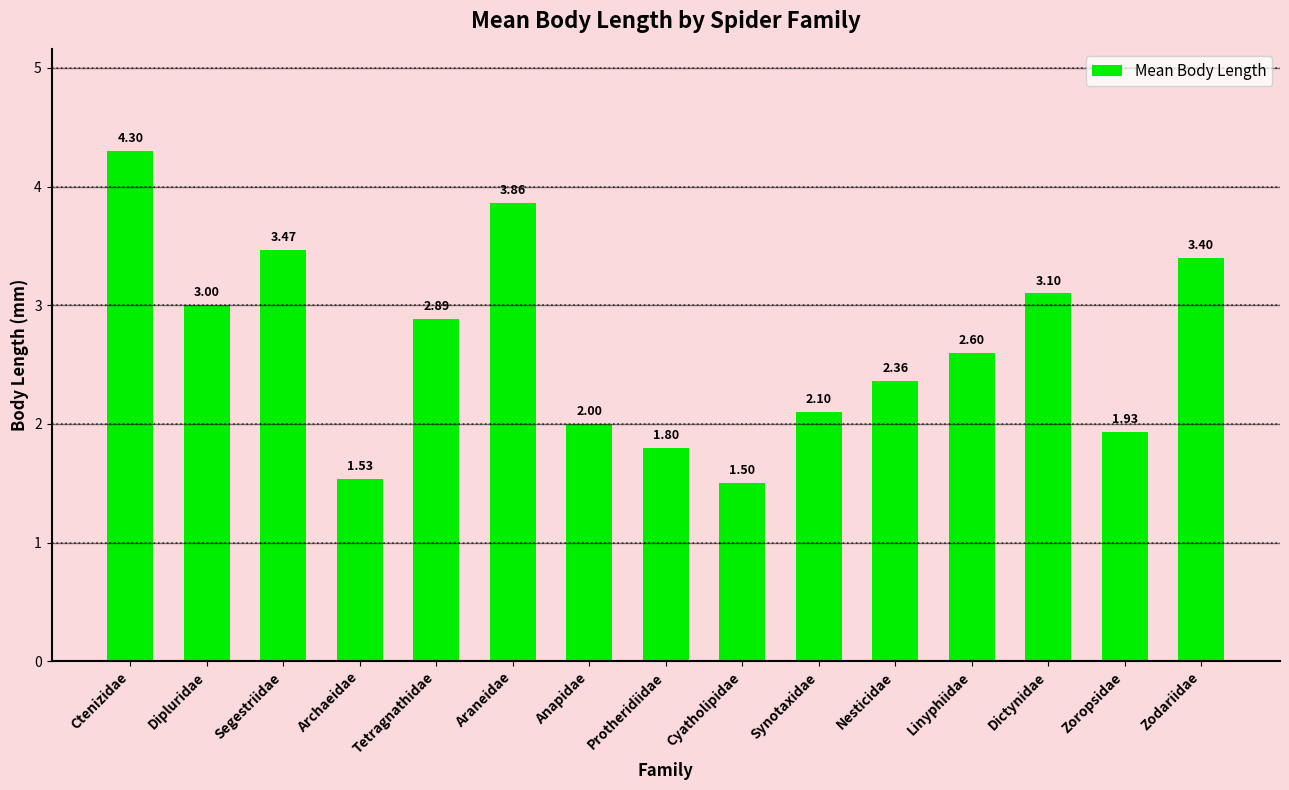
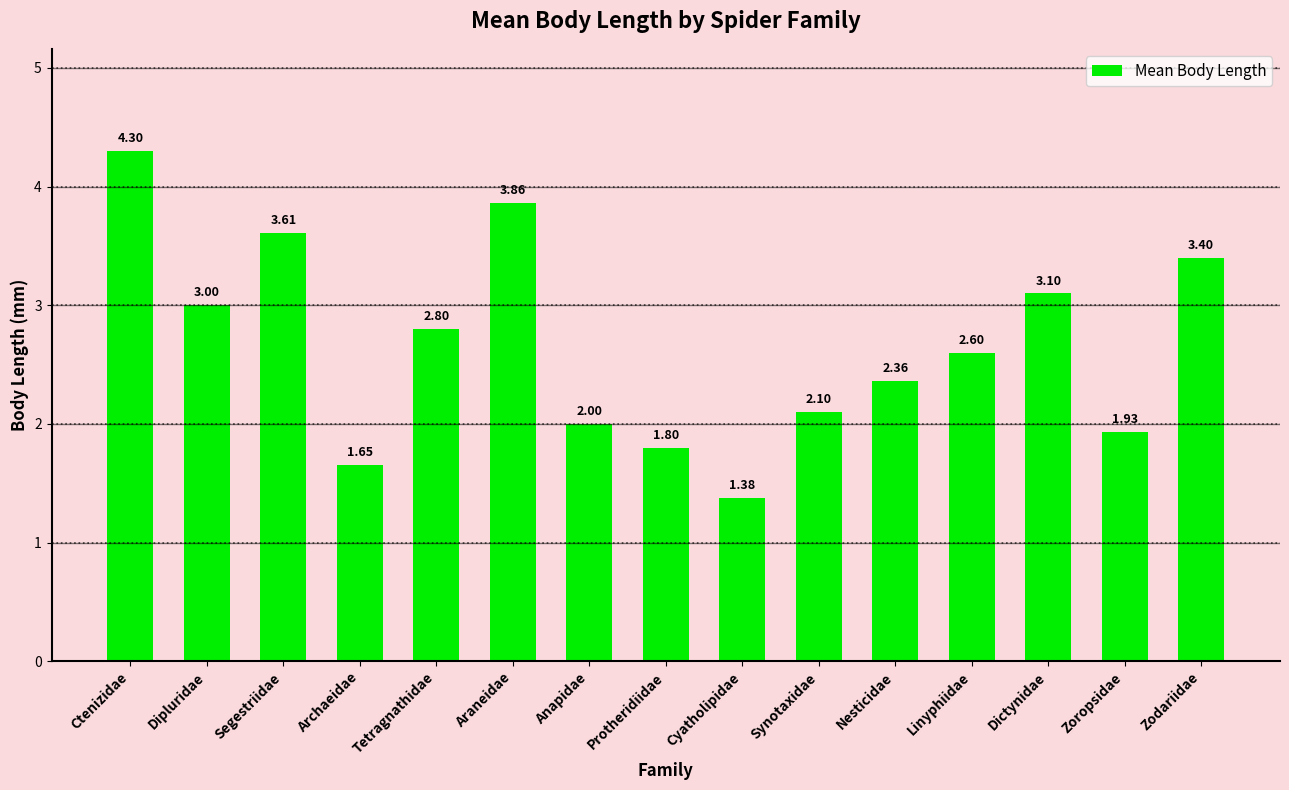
Segestriidae: 3.47 -> 3.61
Archaeidae: 1.53 -> 1.65
Tetragnathidae: 2.89 -> 2.80
Cyatholipidae: 1.50 -> 1.38
